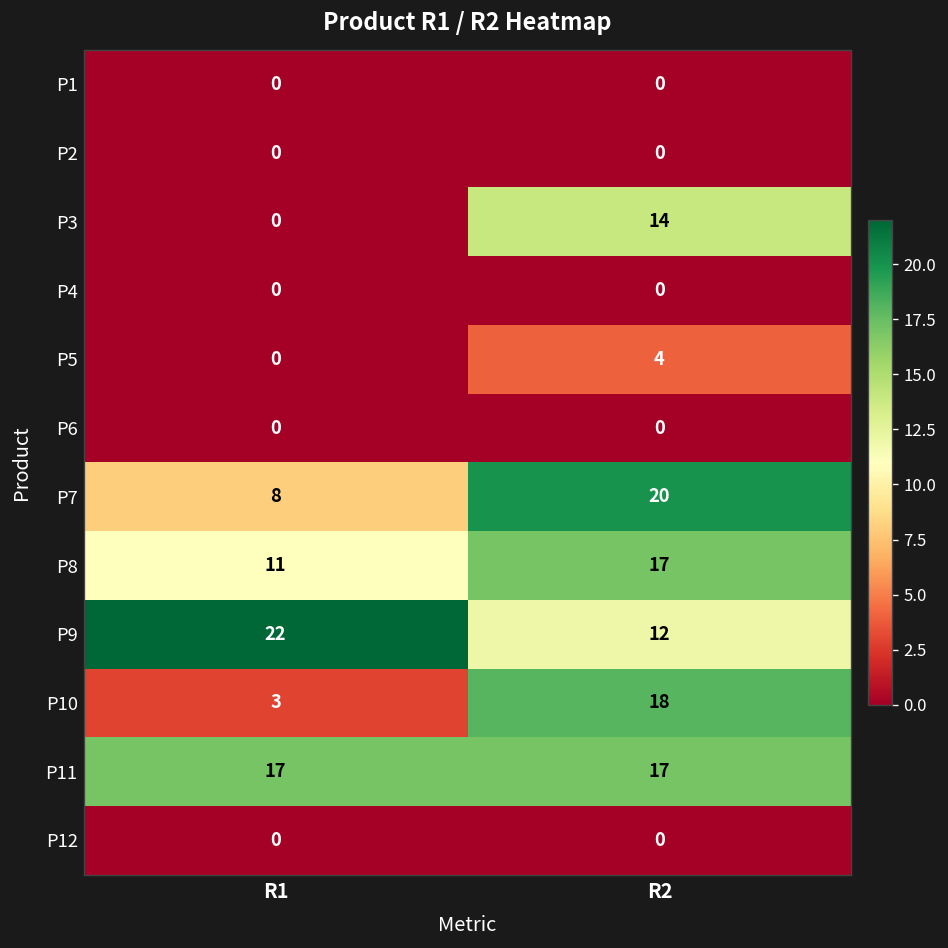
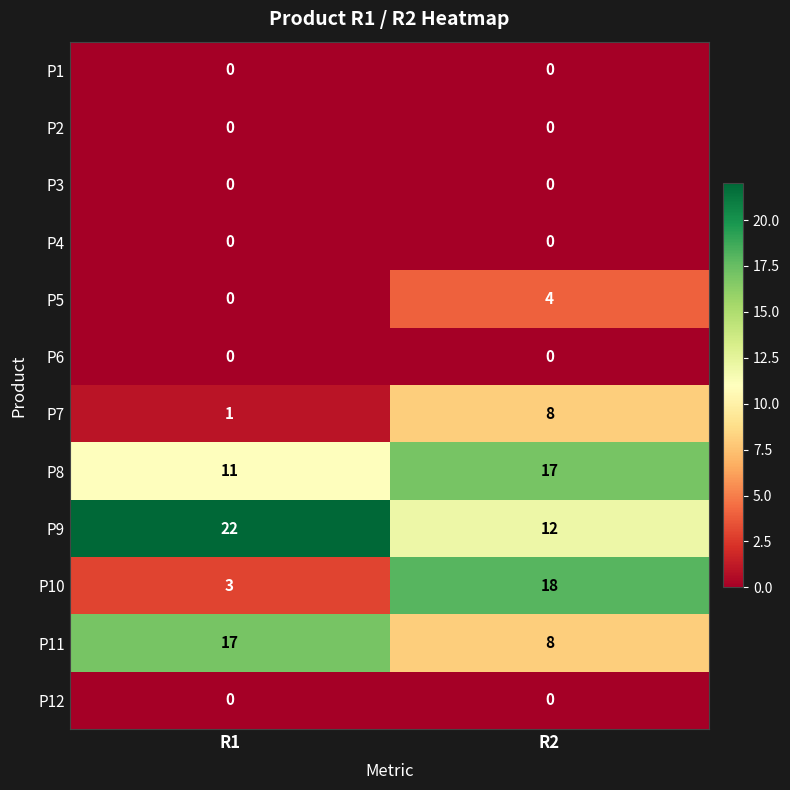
P3, R2: 14 -> 0
P7, R1: 8 -> 1
P7, R2: 20 -> 8
P11, R2: 17 -> 8
